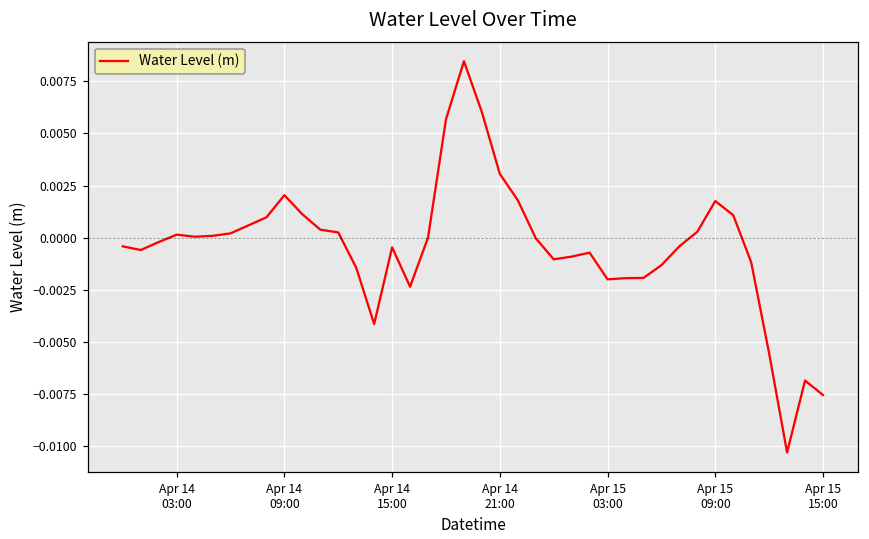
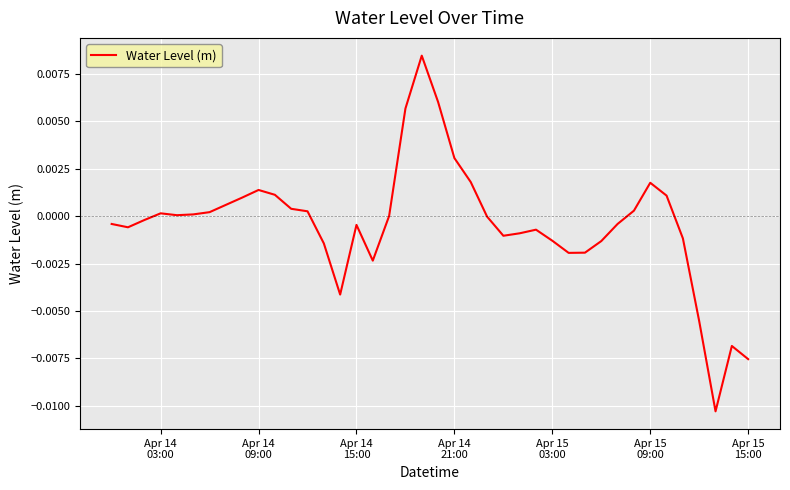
Apr 14 09:00: 0.0020 -> 0.0014
Apr 15 03:00: -0.0020 -> -0.0013
